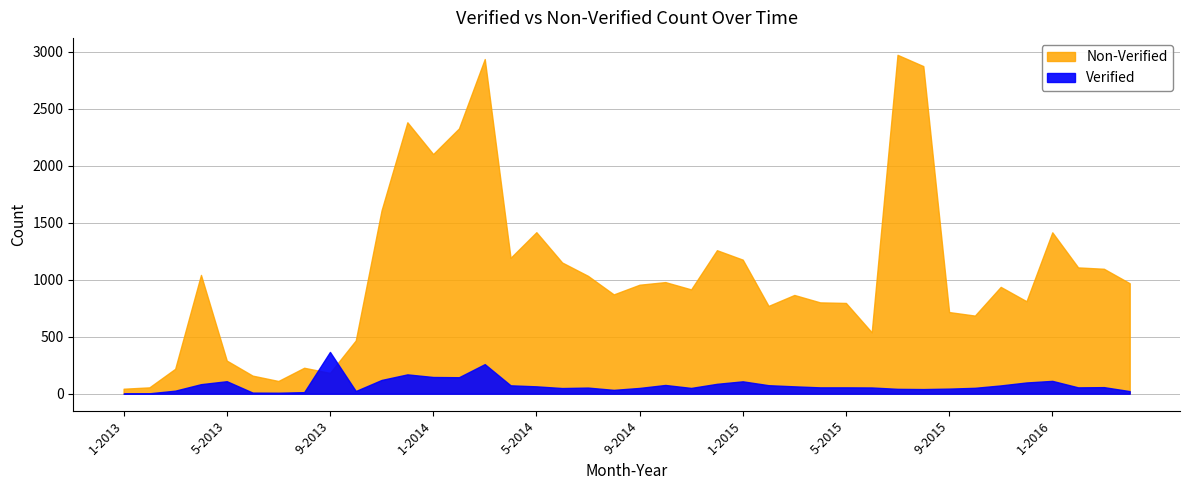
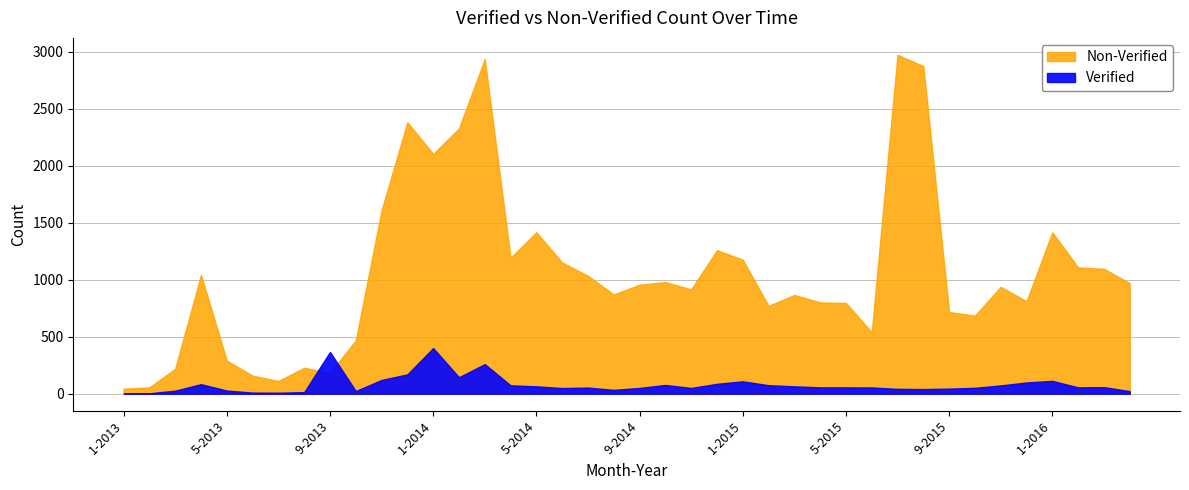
Verified, 5-2013: 110 -> 30
Verified, 1-2014: 150 -> 400
